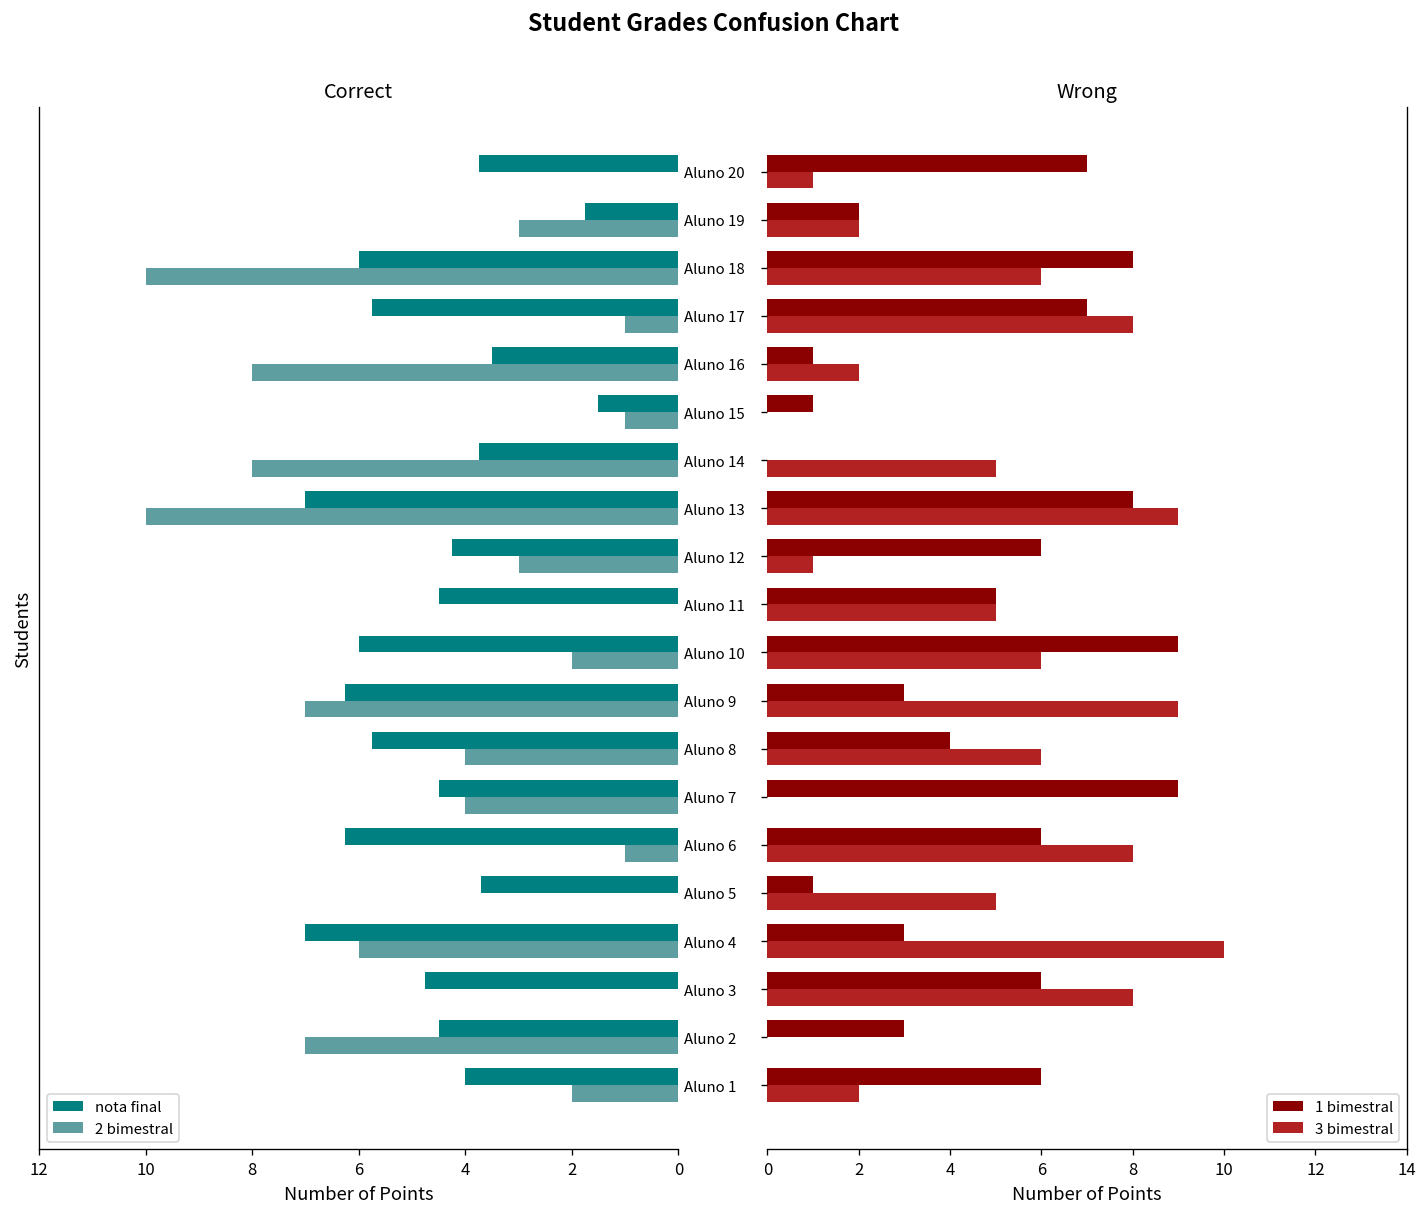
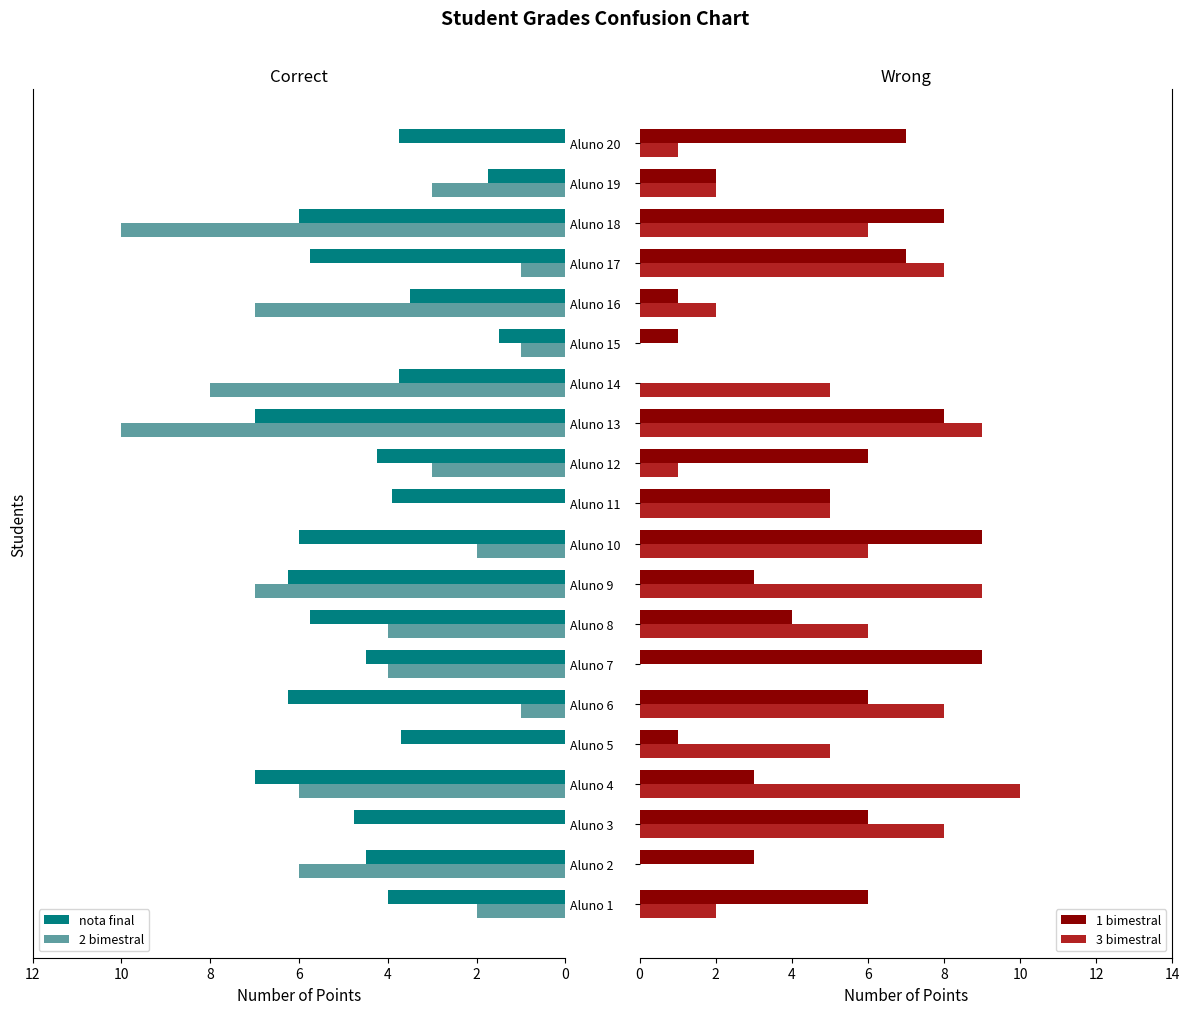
Correct, 2 bimestral, Aluno 16: 8 -> 7
Correct, nota final, Aluno 11: 4.5 -> 3.9
Correct, 2 bimestral, Aluno 2: 7 -> 6
